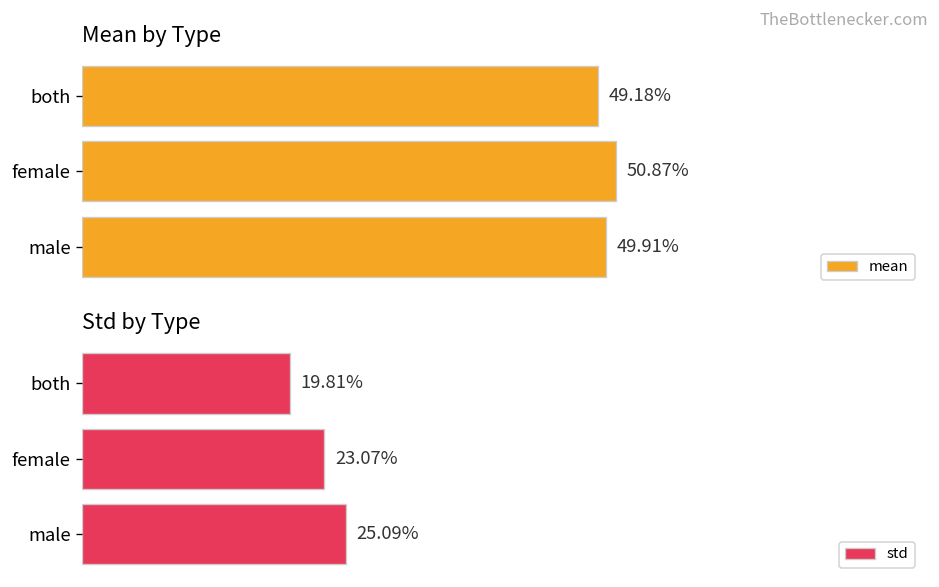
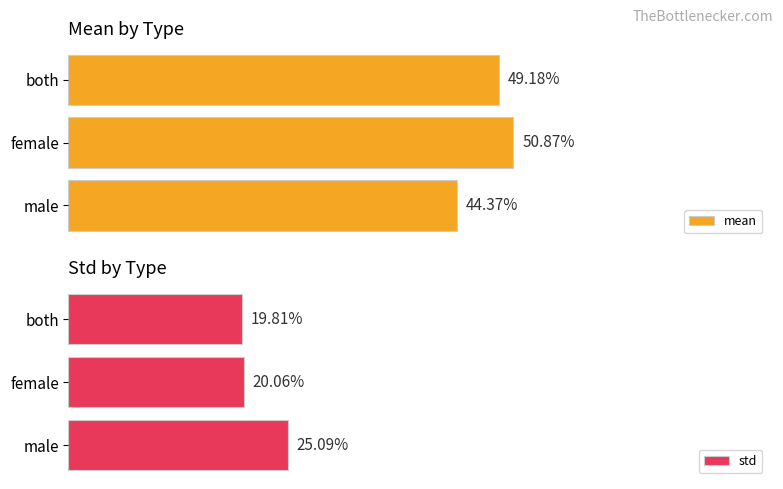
Mean by Type, male: 49.91% -> 44.37%
Std by Type, female: 23.07% -> 20.06%
